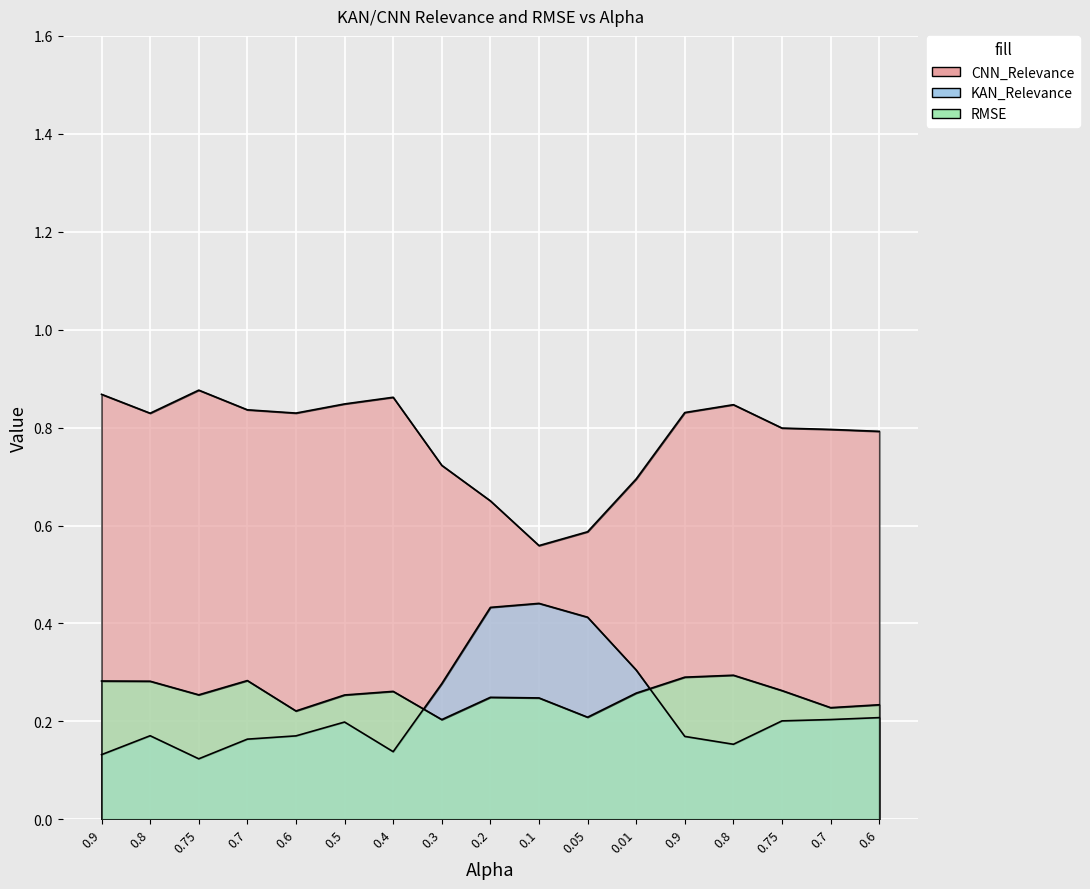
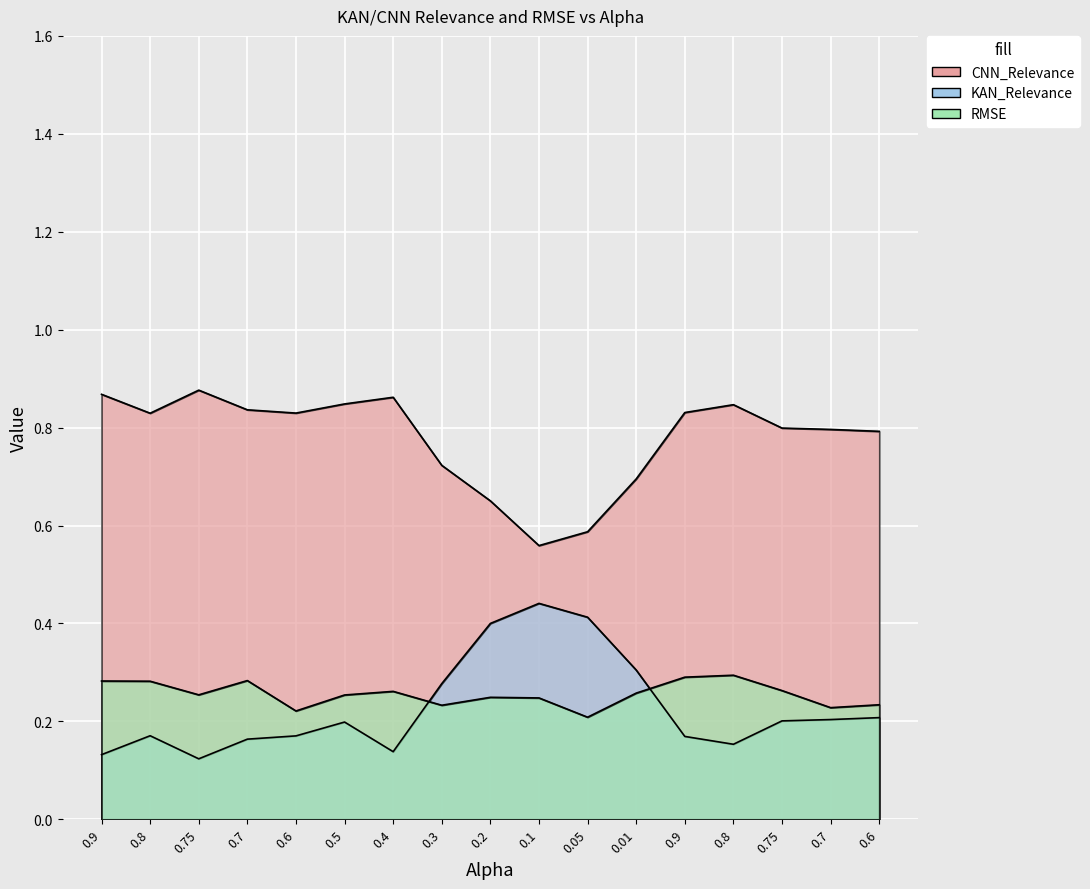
RMSE, 0.3: 0.20 -> 0.23
KAN_Relevance, 0.2: 0.43 -> 0.40
